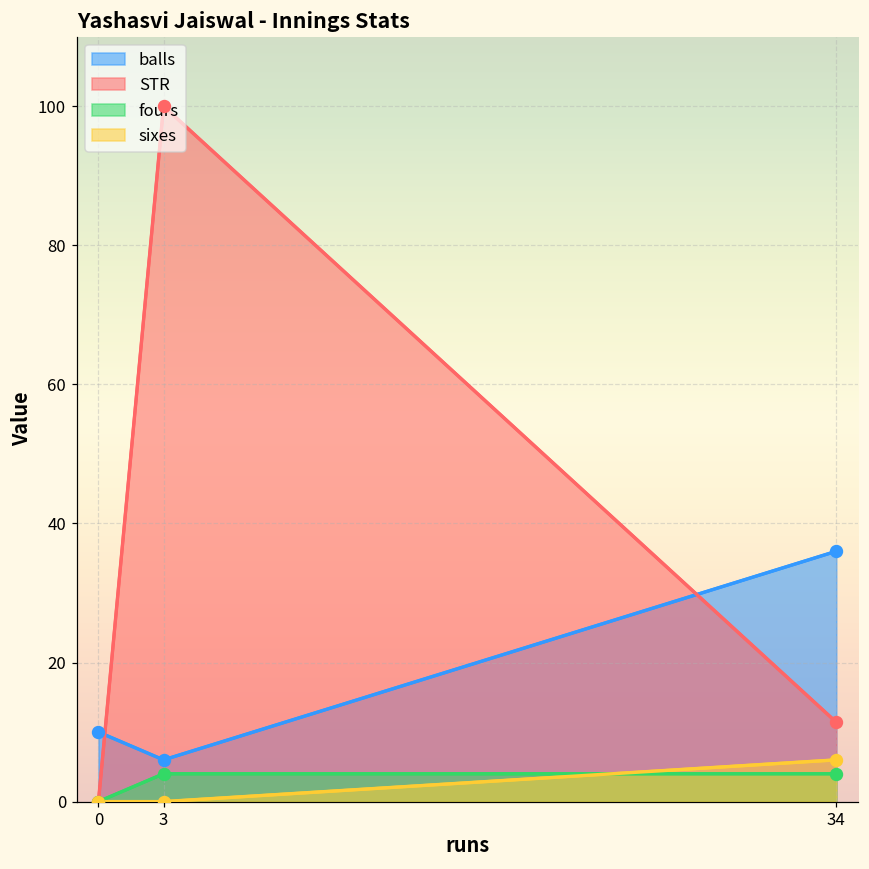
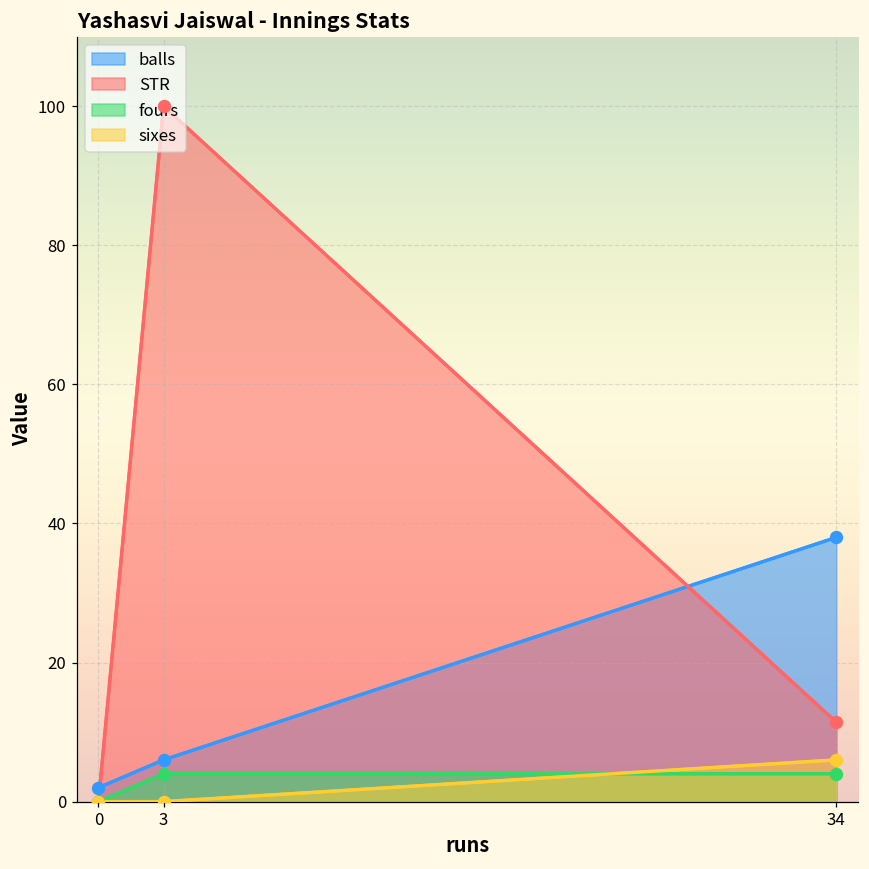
balls, 0: 10 -> 2
balls, 34: 36 -> 38
